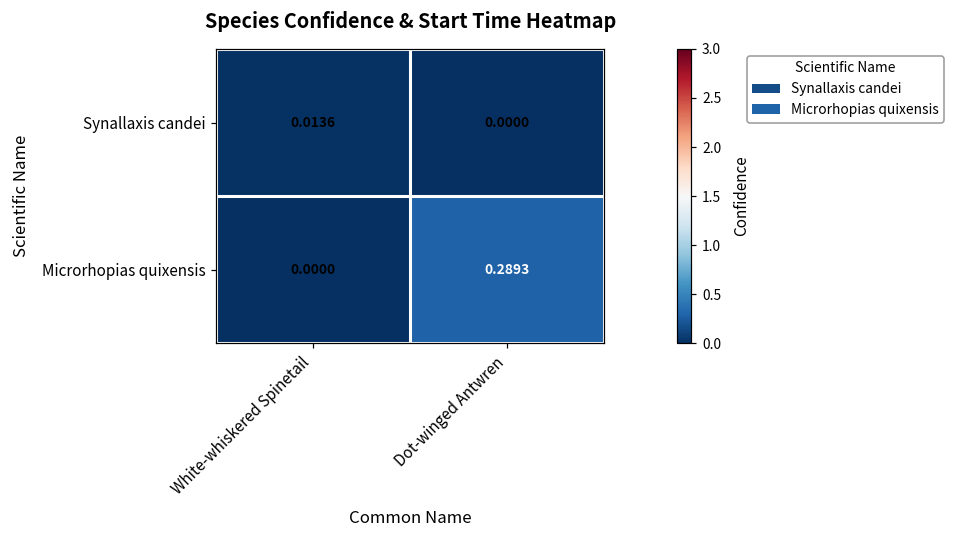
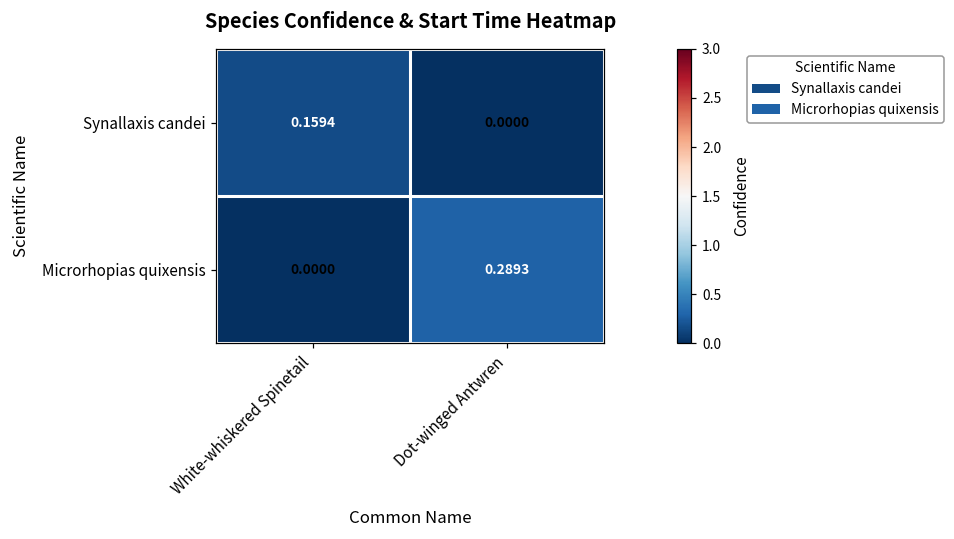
Synallaxis candei, White-whiskered Spinetail: 0.0136 -> 0.1594
